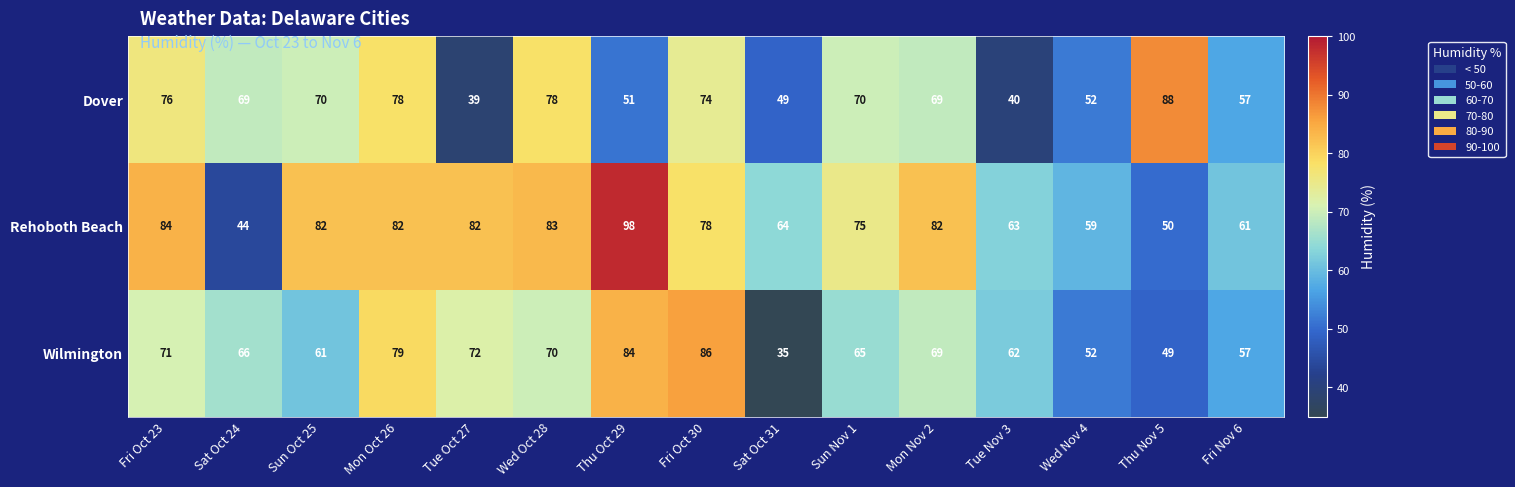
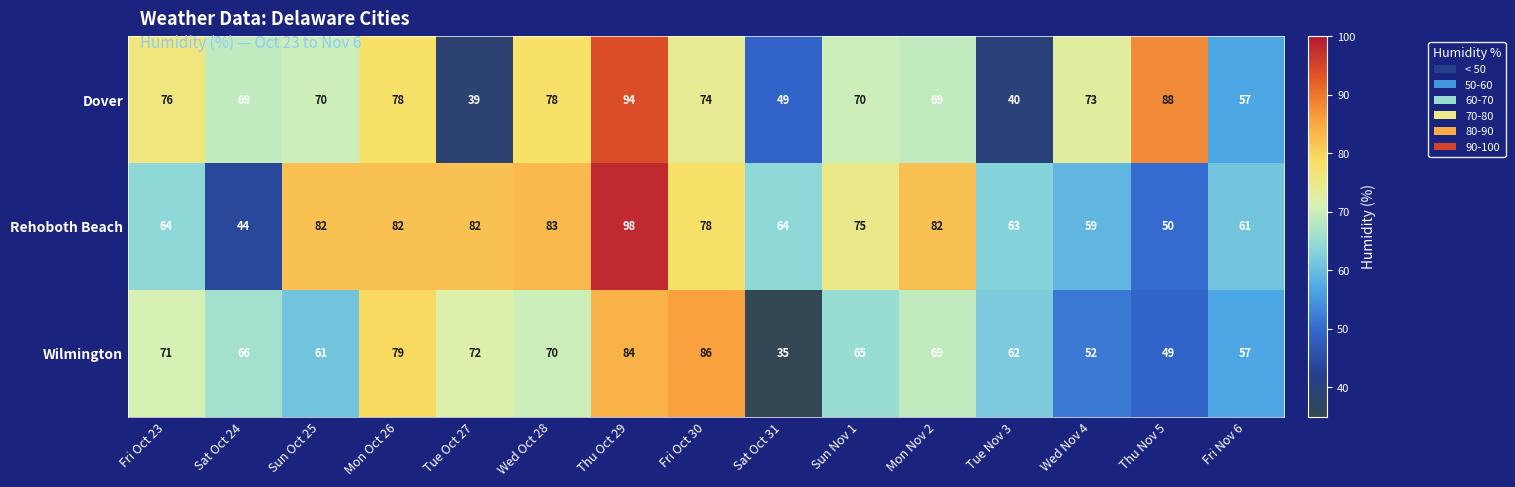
Dover, Thu Oct 29: 51 -> 94
Dover, Wed Nov 4: 52 -> 73
Rehoboth Beach, Fri Oct 23: 84 -> 64
